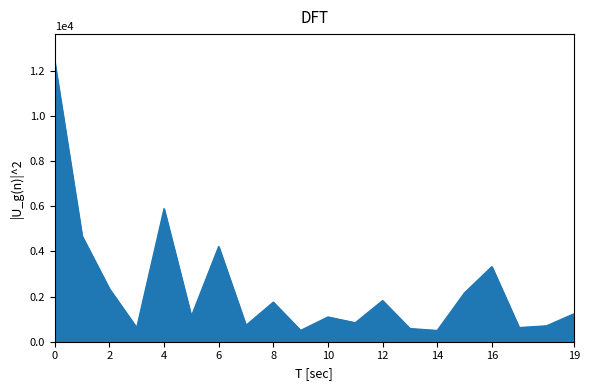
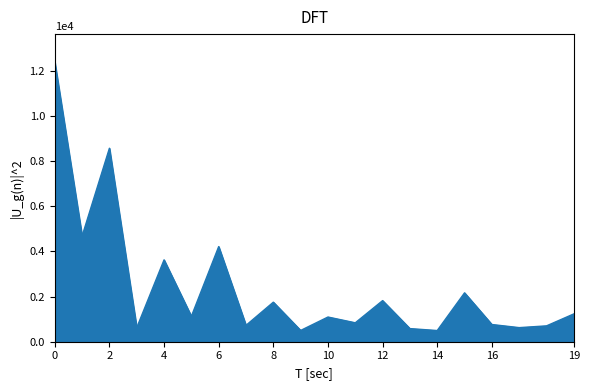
2: 2300 -> 8600
4: 5900 -> 3600
16: 3300 -> 800
